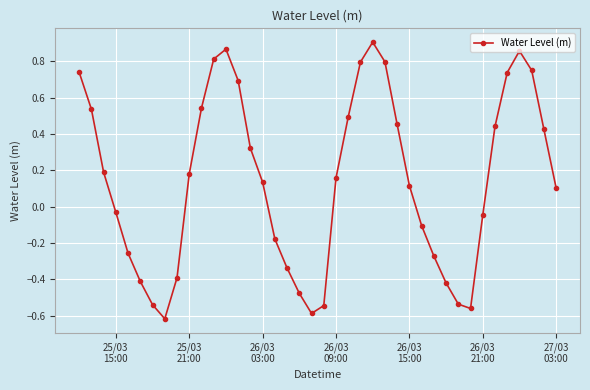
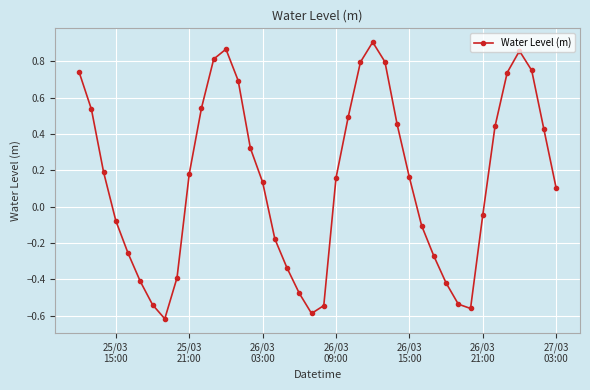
25/03 15:00: -0.03 -> -0.08
26/03 15:00: 0.12 -> 0.16
